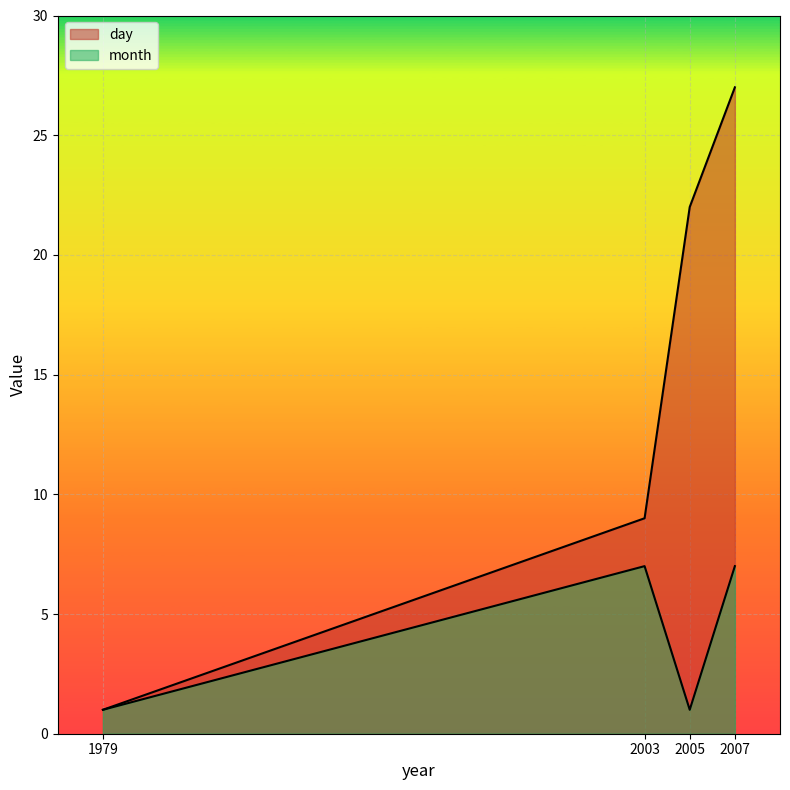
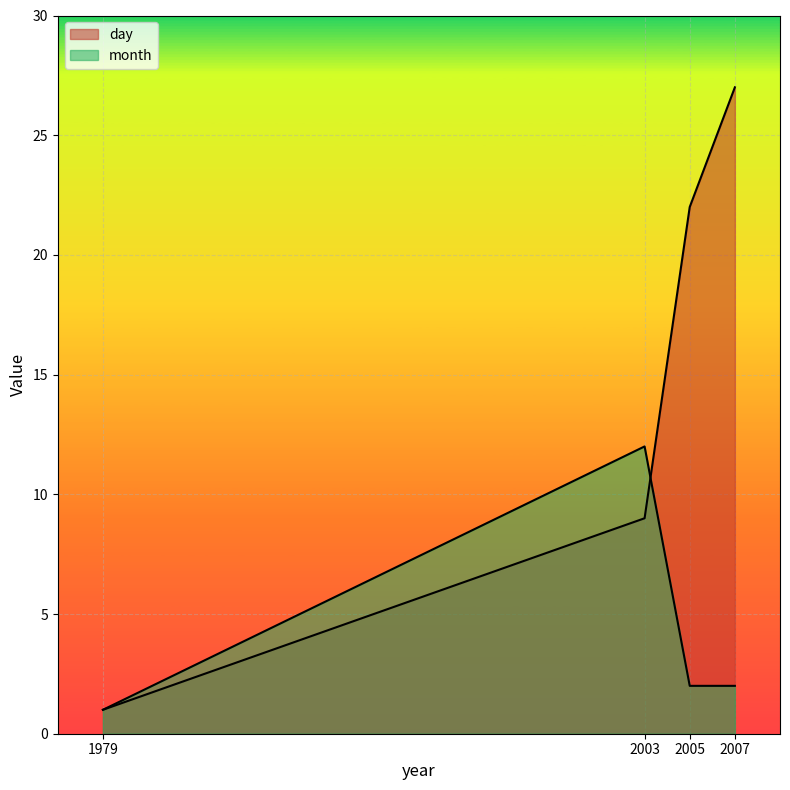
month, 2003: 7 -> 12
month, 2005: 1 -> 2
month, 2007: 7 -> 2
